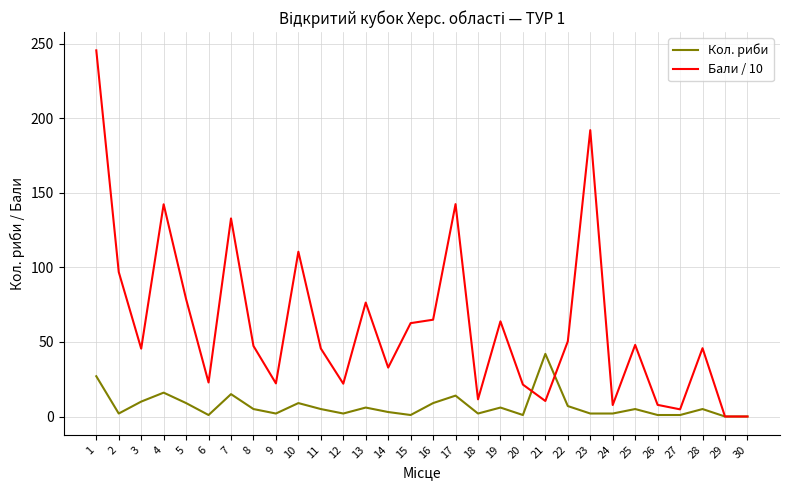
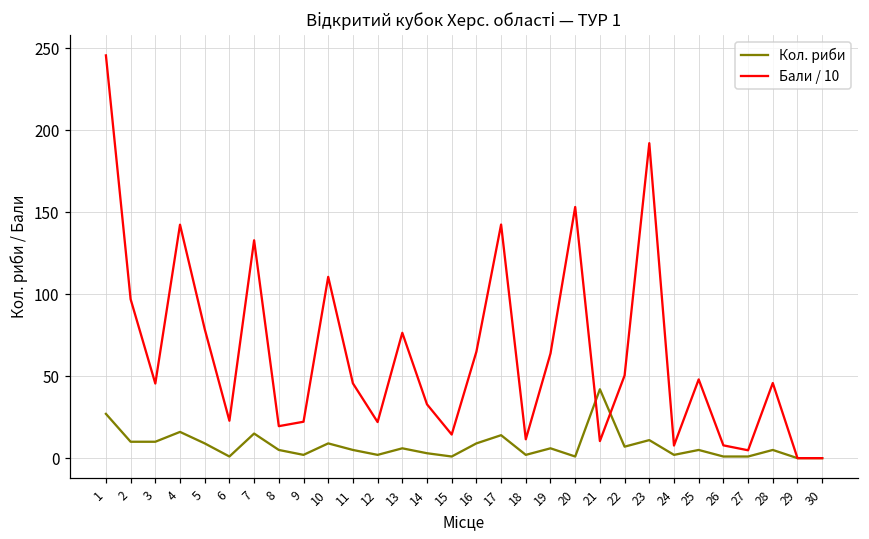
Кол. риби, 2: 2 -> 10
Бали / 10, 8: 47 -> 20
Бали / 10, 15: 63 -> 14
Бали / 10, 20: 21 -> 153
Кол. риби, 23: 2 -> 11
